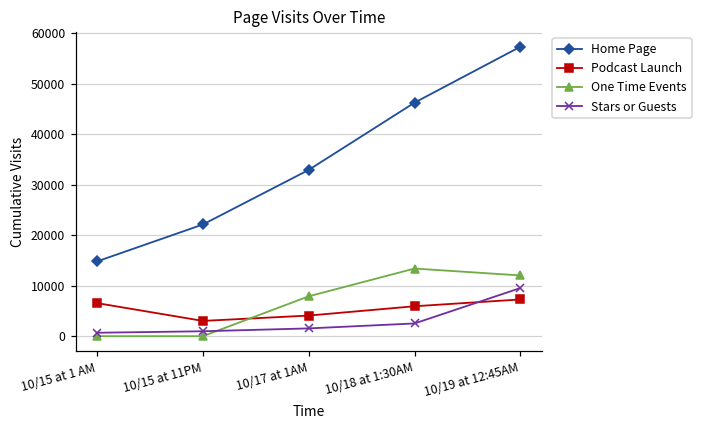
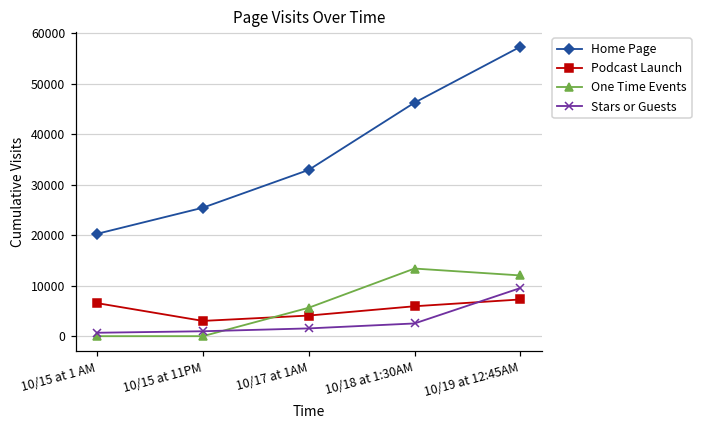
Home Page, 10/15 at 1 AM: 15000 -> 20000
Home Page, 10/15 at 11PM: 22000 -> 25000
One Time Events, 10/17 at 1AM: 8000 -> 6000
